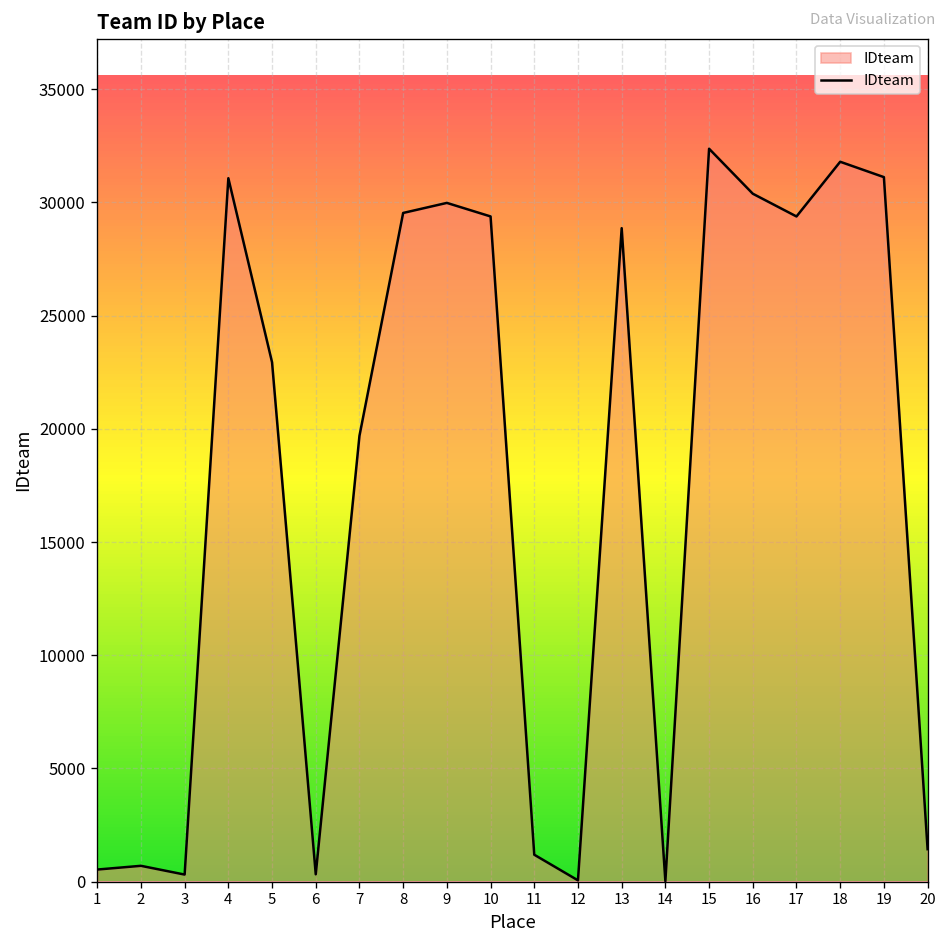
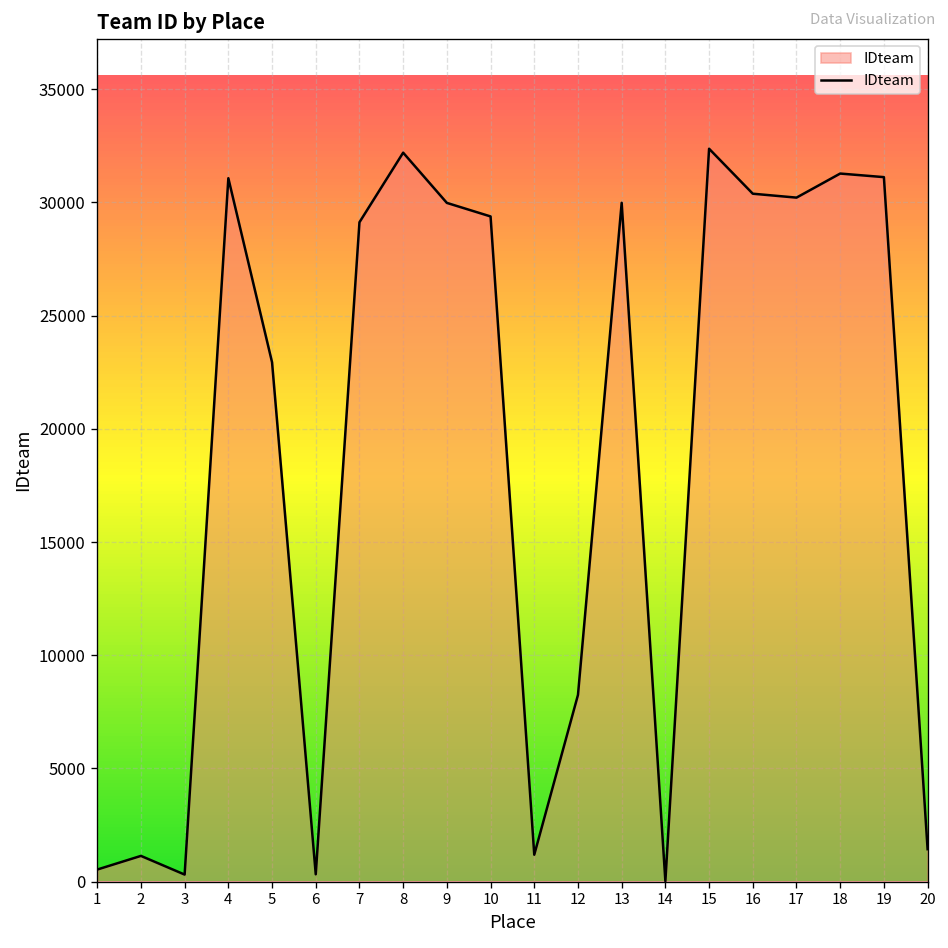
2: 700 -> 1100
7: 19700 -> 29100
8: 29500 -> 32200
12: 100 -> 8200
13: 28900 -> 30000
17: 29400 -> 30200
18: 31800 -> 31300
